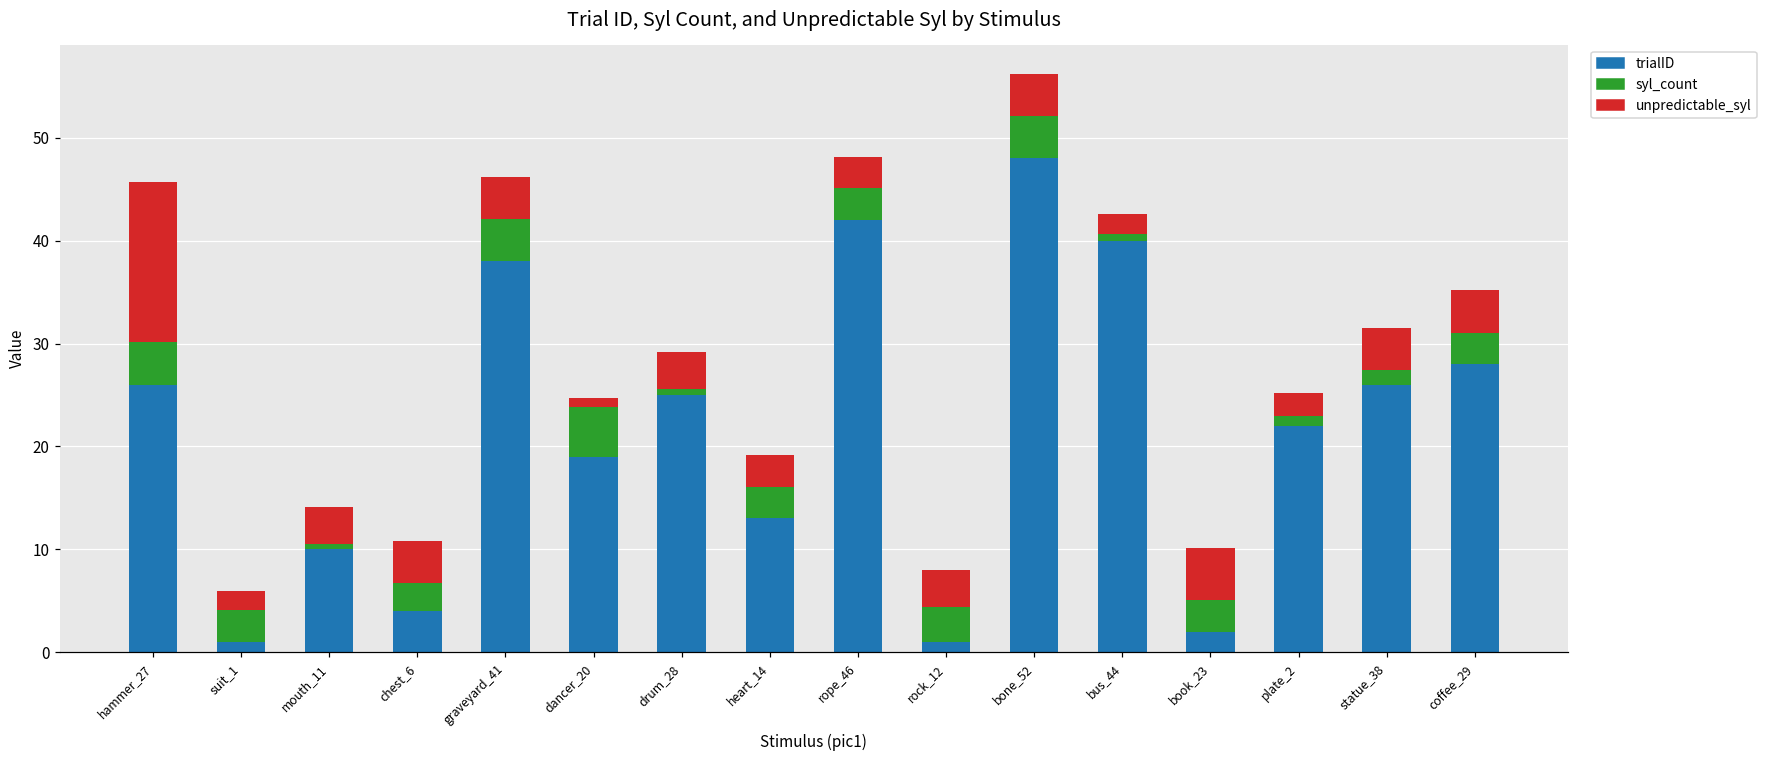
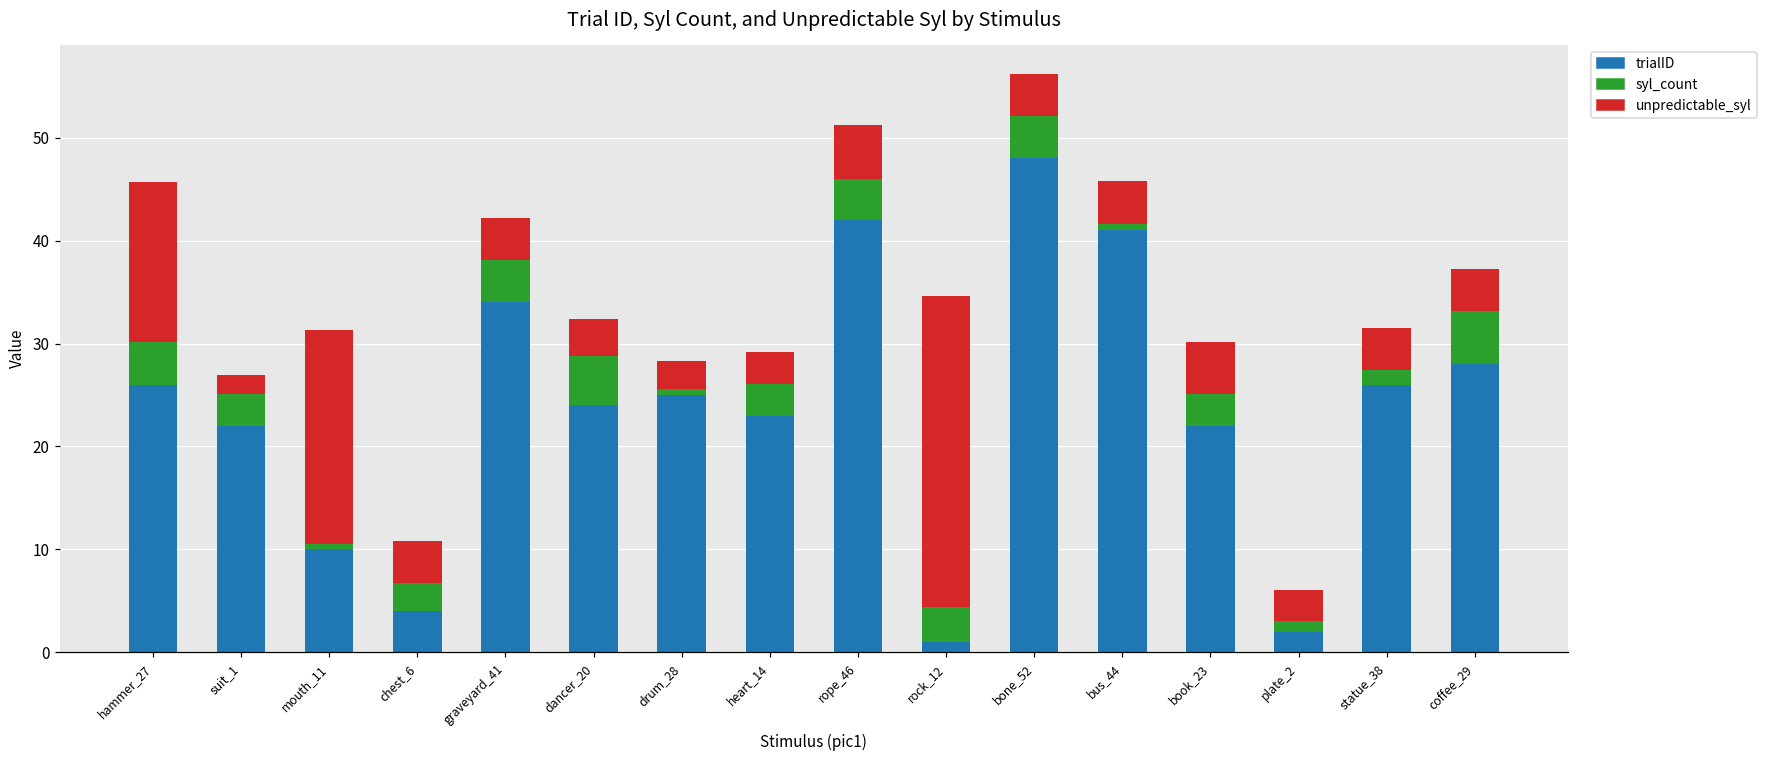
trialID, suit_1: 1 -> 22
unpredictable_syl, mouth_11: 4 -> 21
trialID, graveyard_41: 38 -> 34
trialID, dancer_20: 19 -> 24
unpredictable_syl, dancer_20: 1 -> 4
unpredictable_syl, drum_28: 4 -> 3
trialID, heart_14: 13 -> 23
syl_count, rope_46: 3 -> 4
unpredictable_syl, rope_46: 3 -> 5
unpredictable_syl, rock_12: 4 -> 30
trialID, bus_44: 40 -> 41
unpredictable_syl, bus_44: 2 -> 4
trialID, book_23: 2 -> 22
trialID, plate_2: 22 -> 2
unpredictable_syl, plate_2: 2 -> 3
syl_count, coffee_29: 3 -> 5
